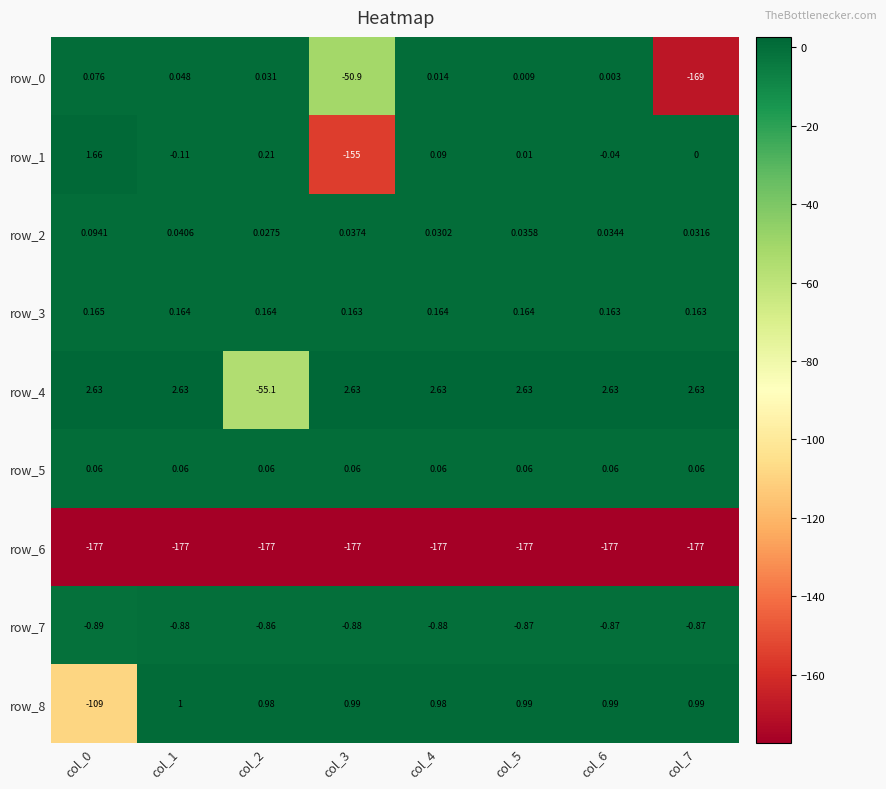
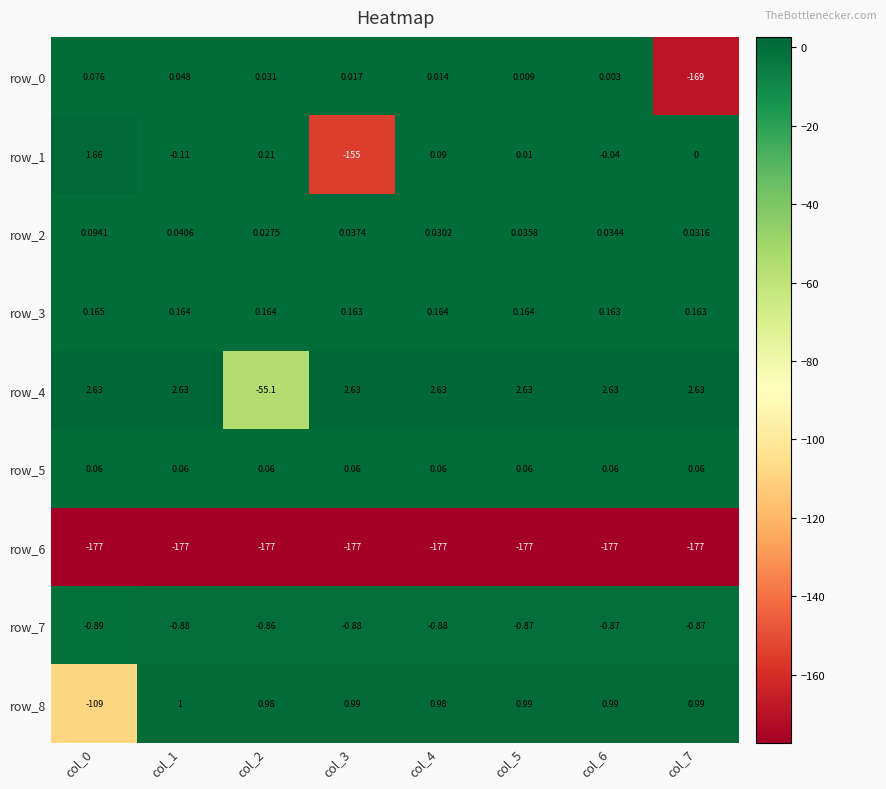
row_0, col_3: -50.9 -> 0.017
